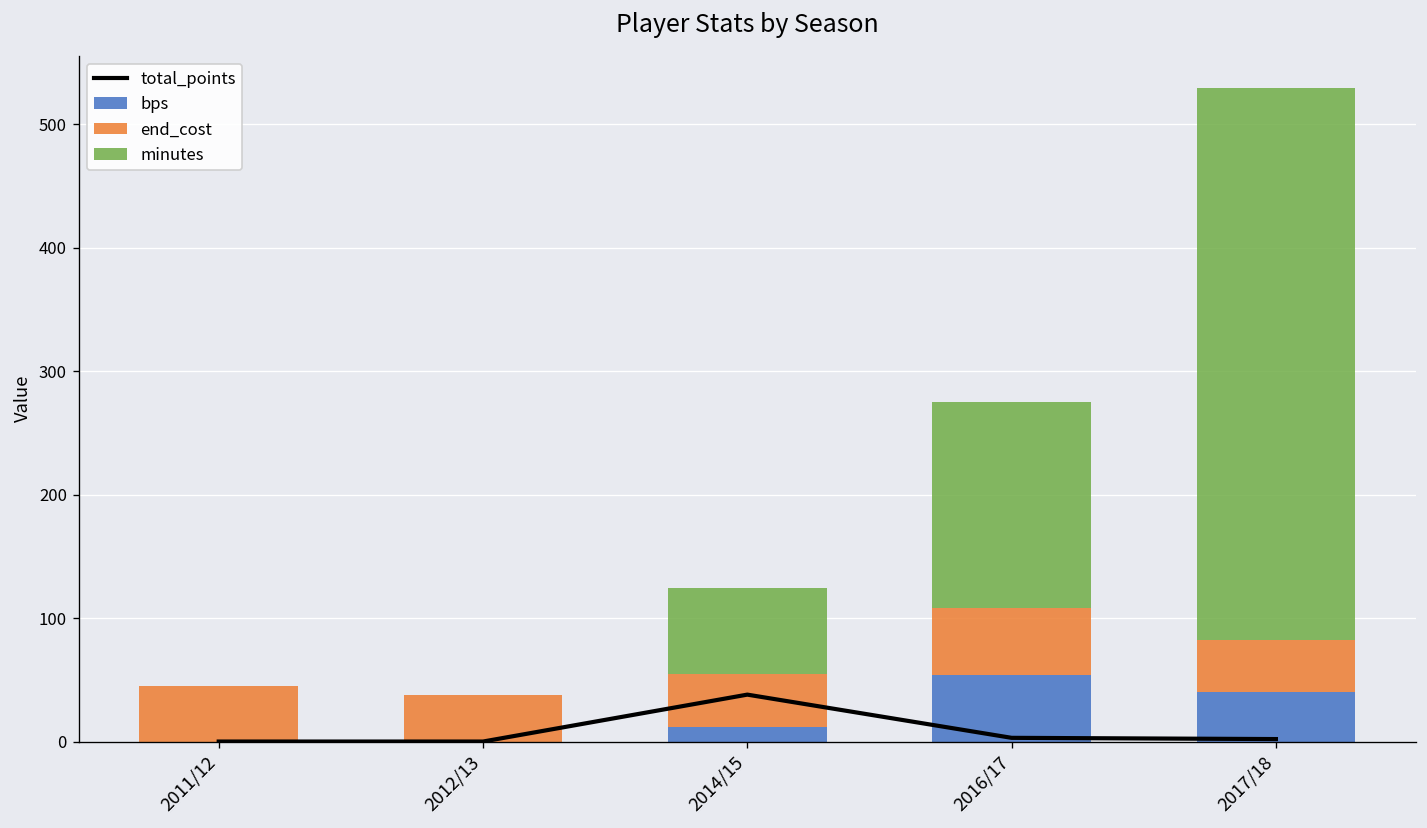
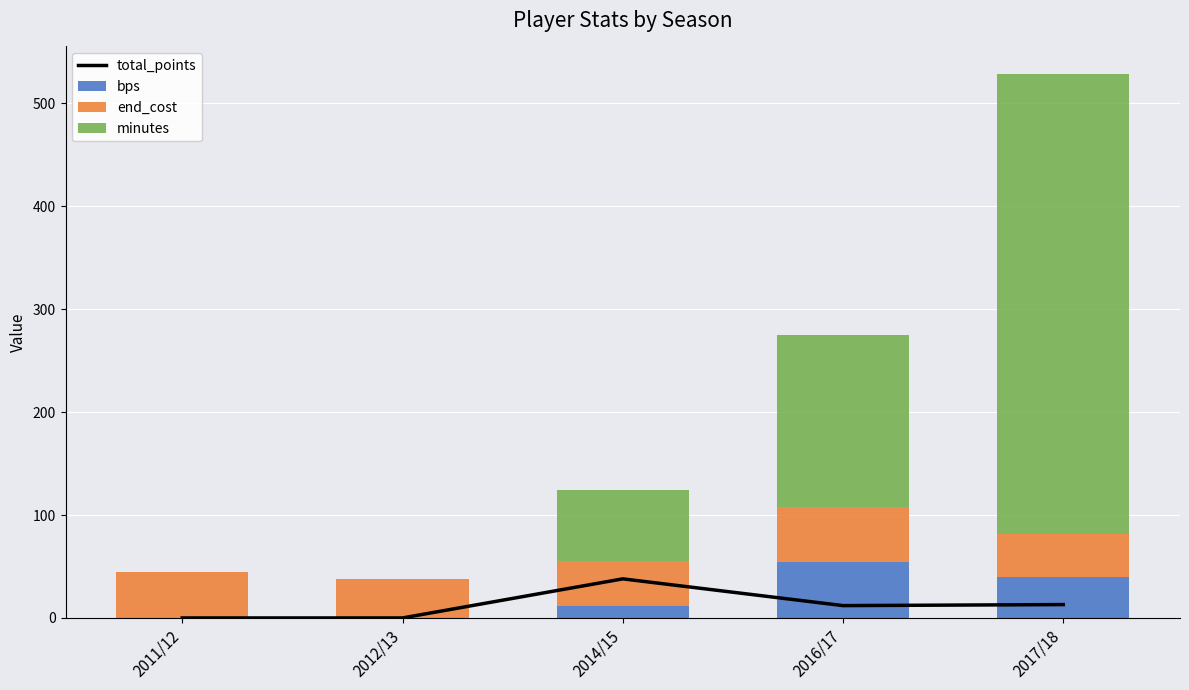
total_points, 2016/17: 3 -> 12
total_points, 2017/18: 2 -> 13
